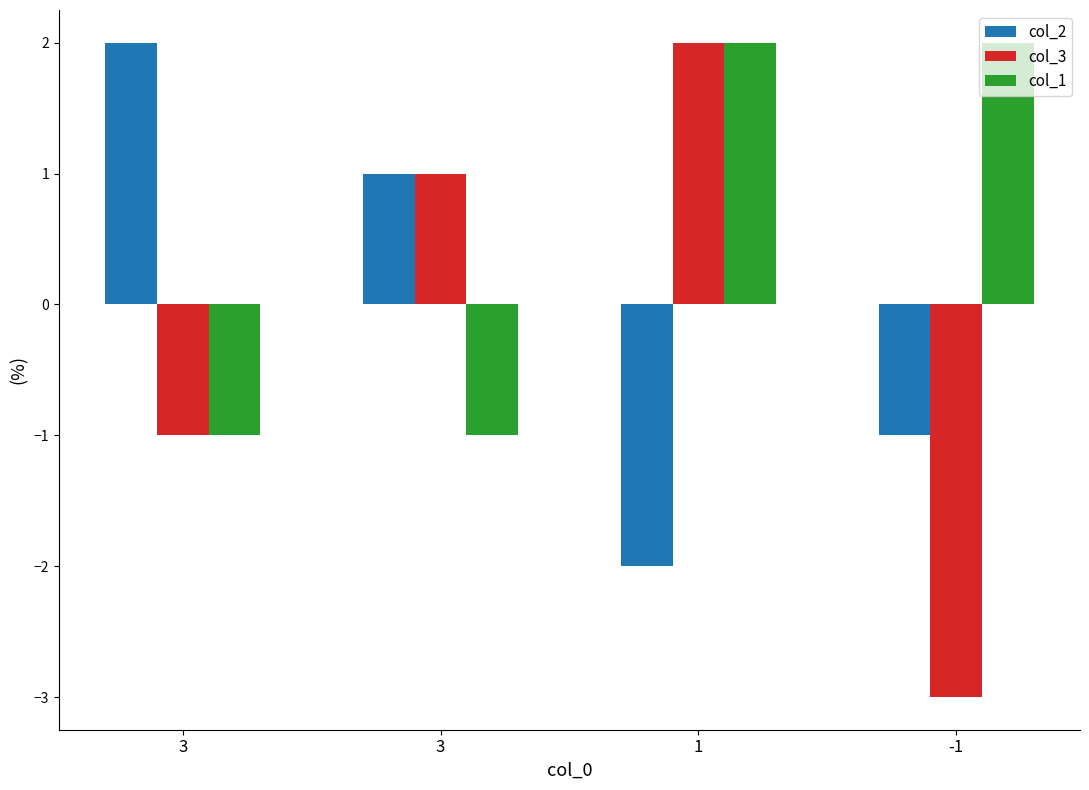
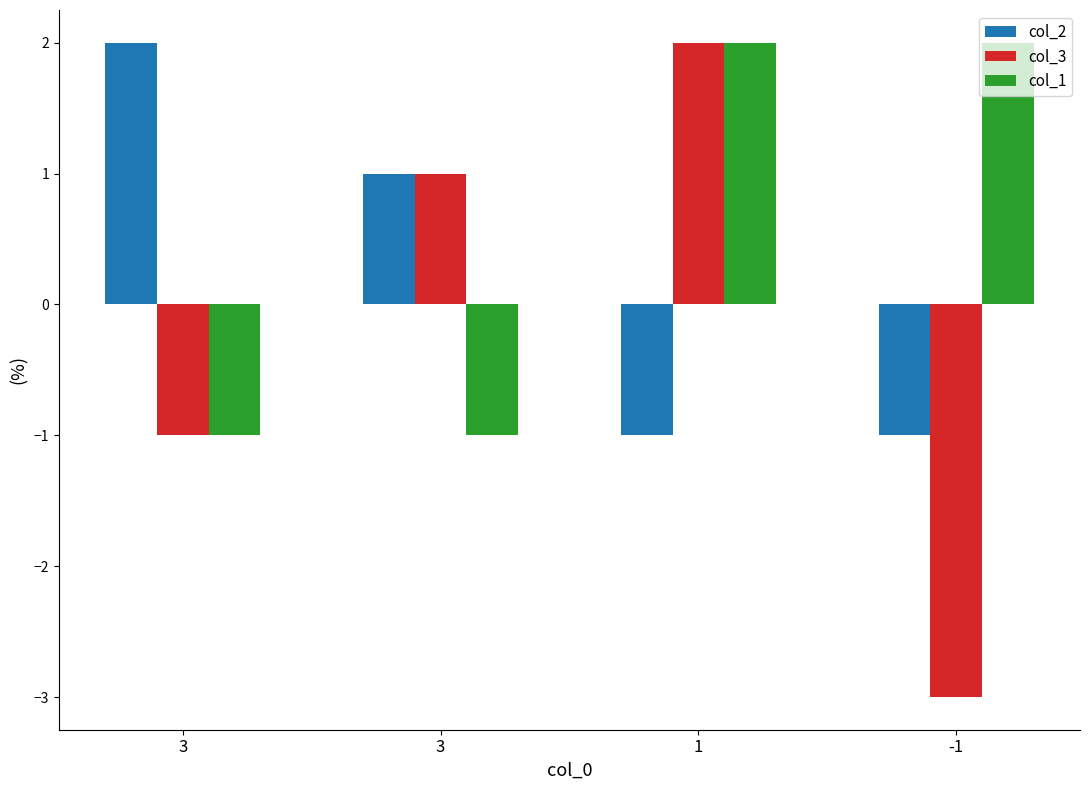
col_2, 1: -2 -> -1
